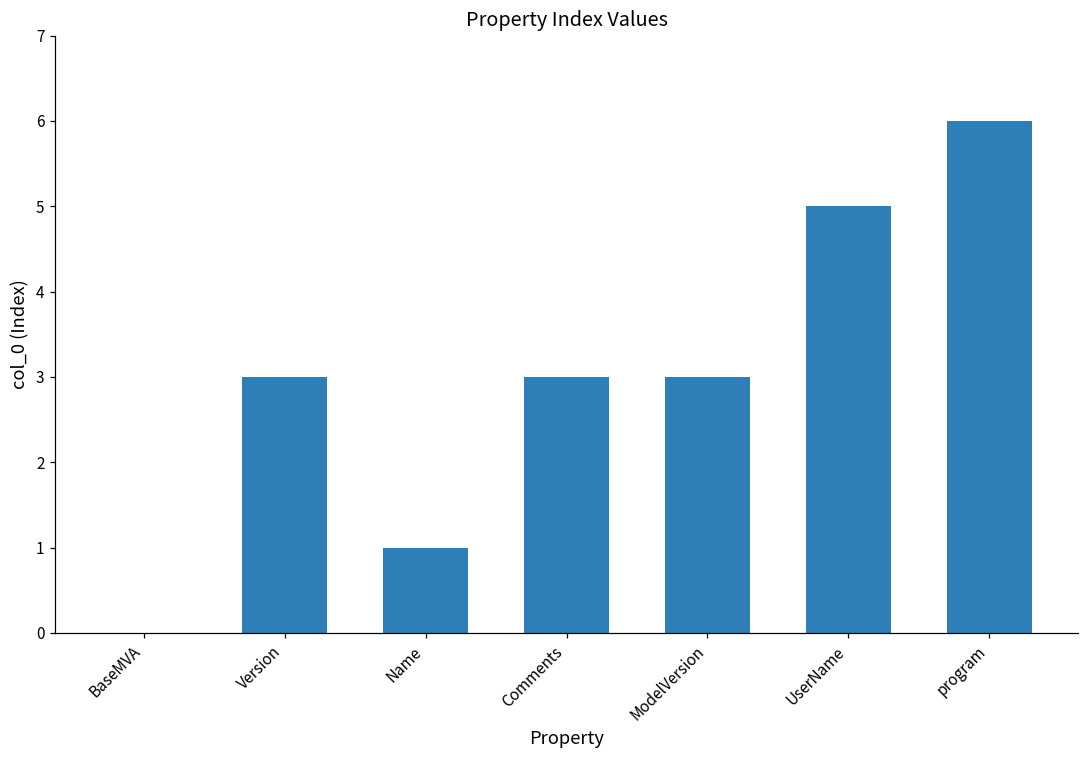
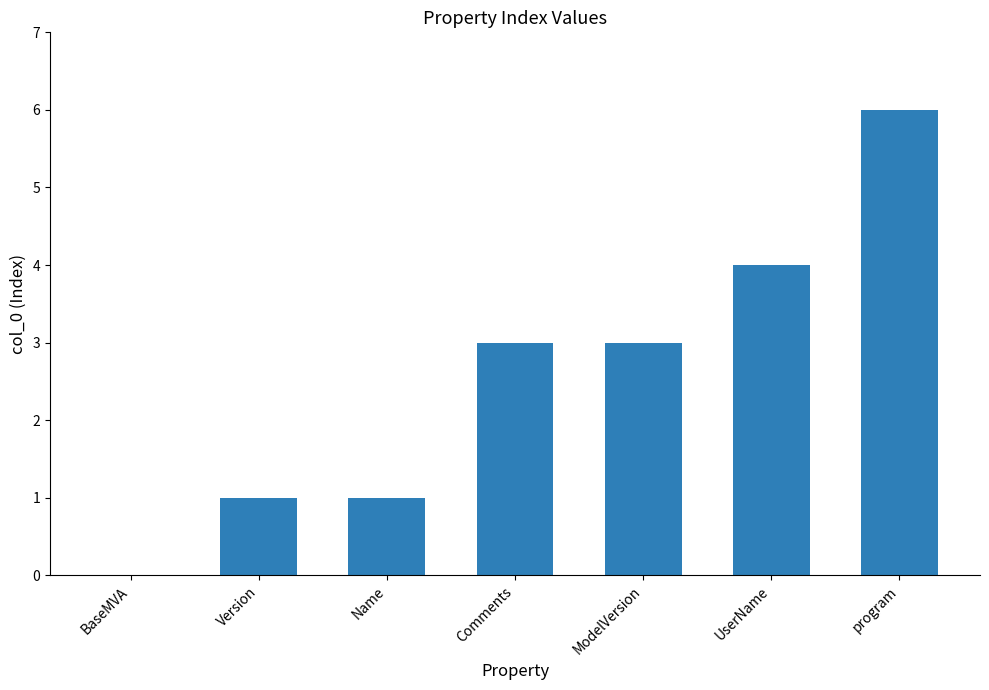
Version: 3 -> 1
UserName: 5 -> 4
